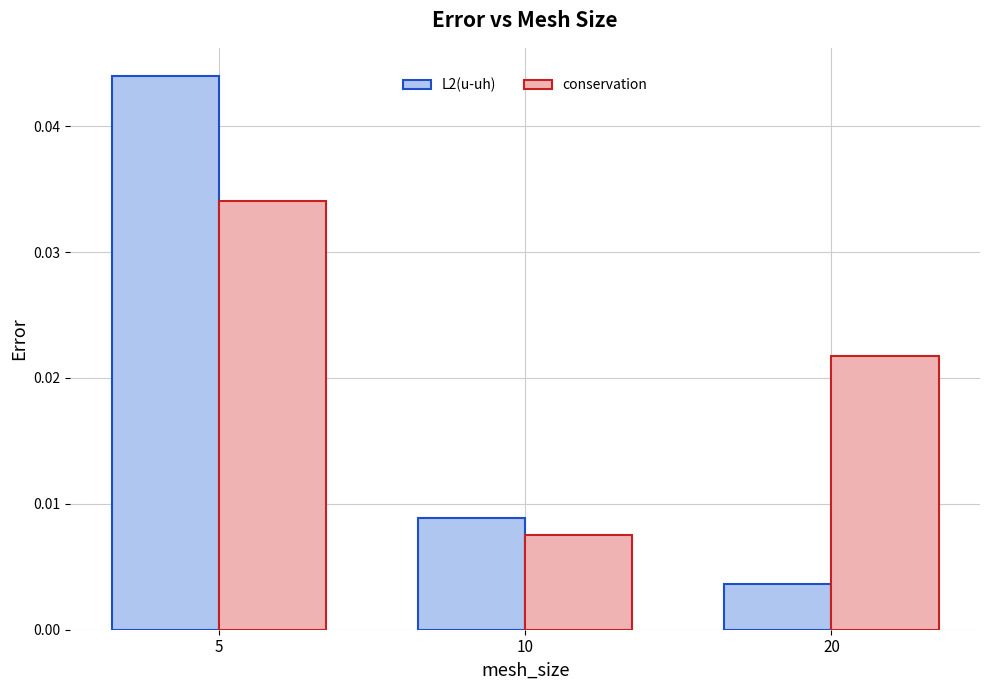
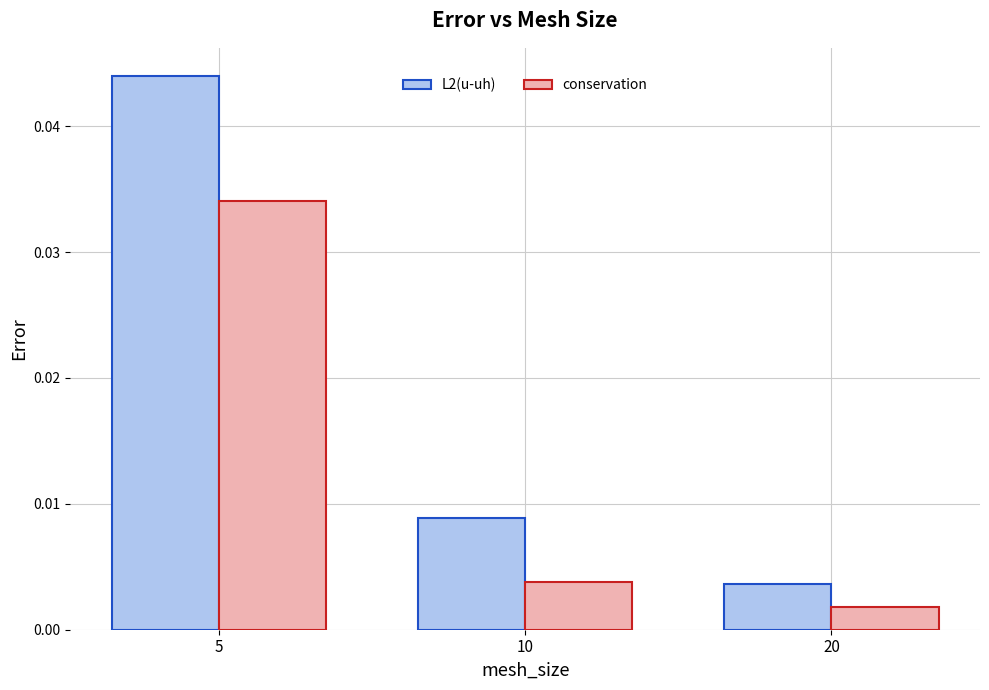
conservation, 10: 0.0075 -> 0.0038
conservation, 20: 0.0218 -> 0.0018
